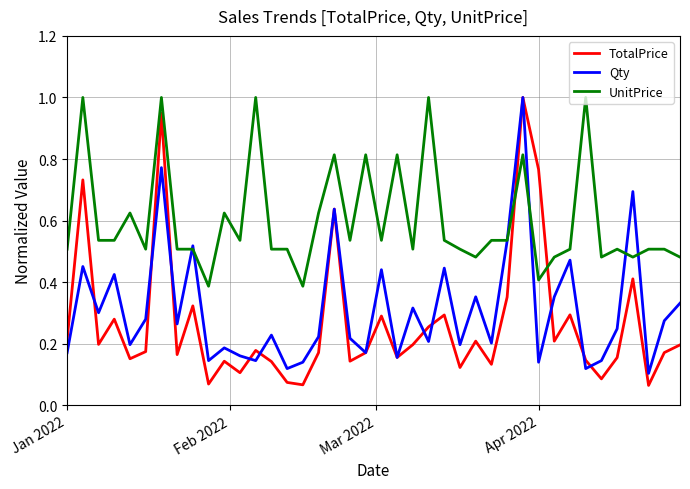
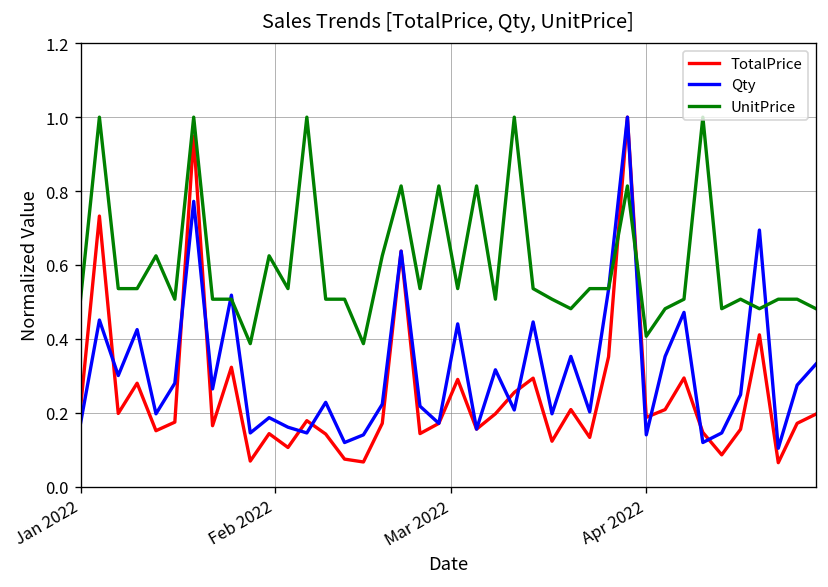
TotalPrice, Apr 2022: 0.77 -> 0.19
